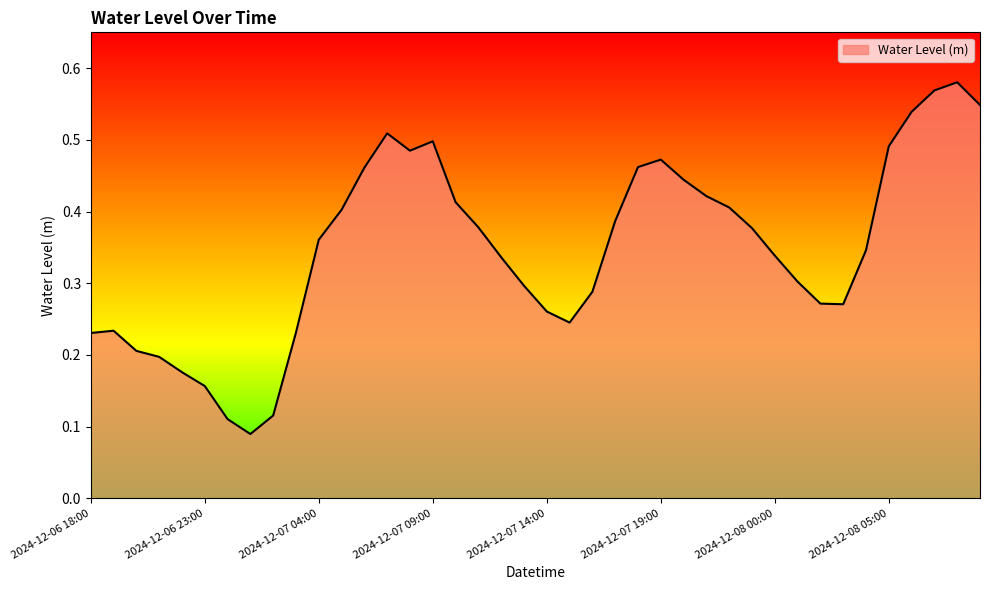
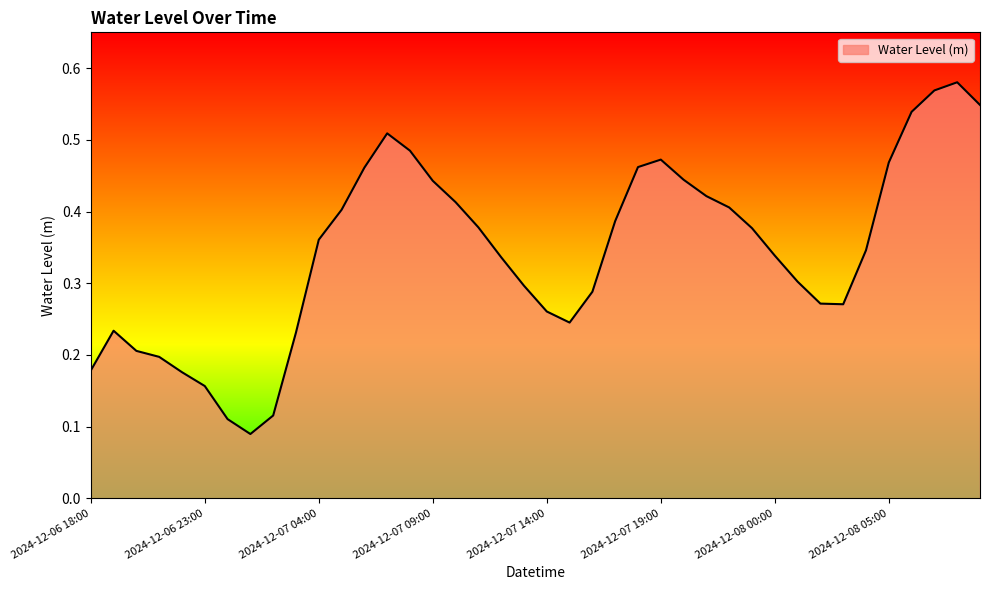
2024-12-06 18:00: 0.23 -> 0.18
2024-12-07 09:00: 0.50 -> 0.44
2024-12-08 05:00: 0.49 -> 0.47
